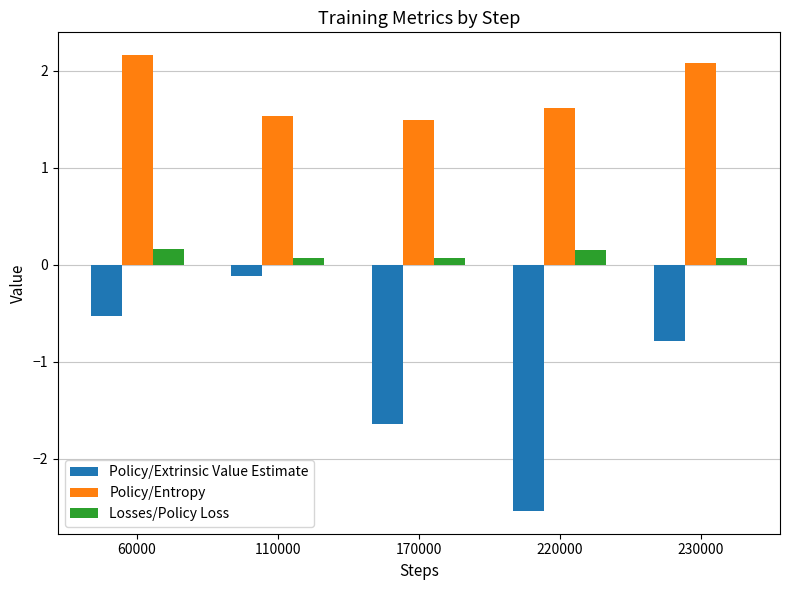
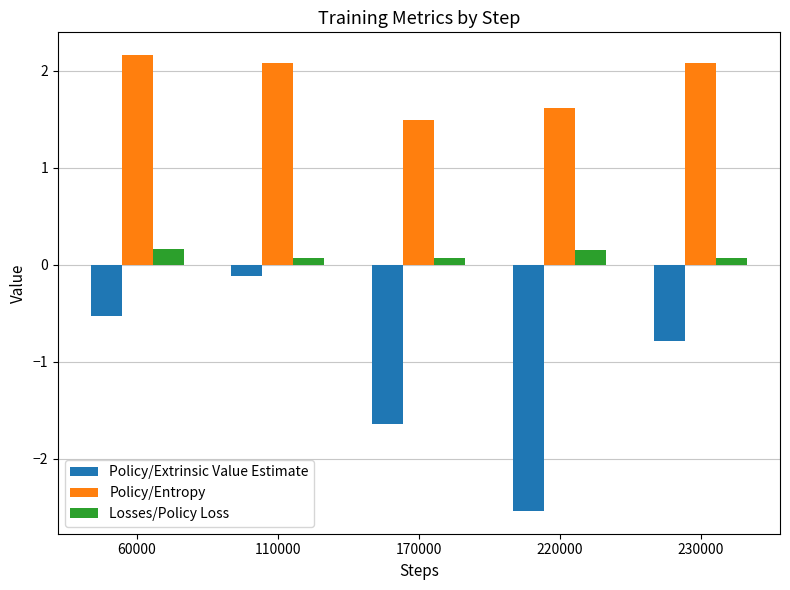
Policy/Entropy, 110000: 1.5 -> 2.1
